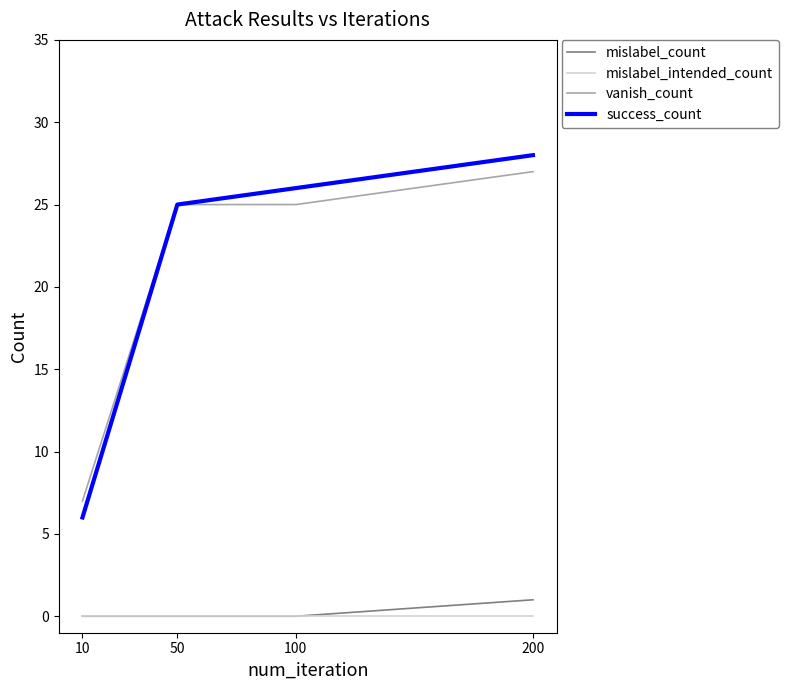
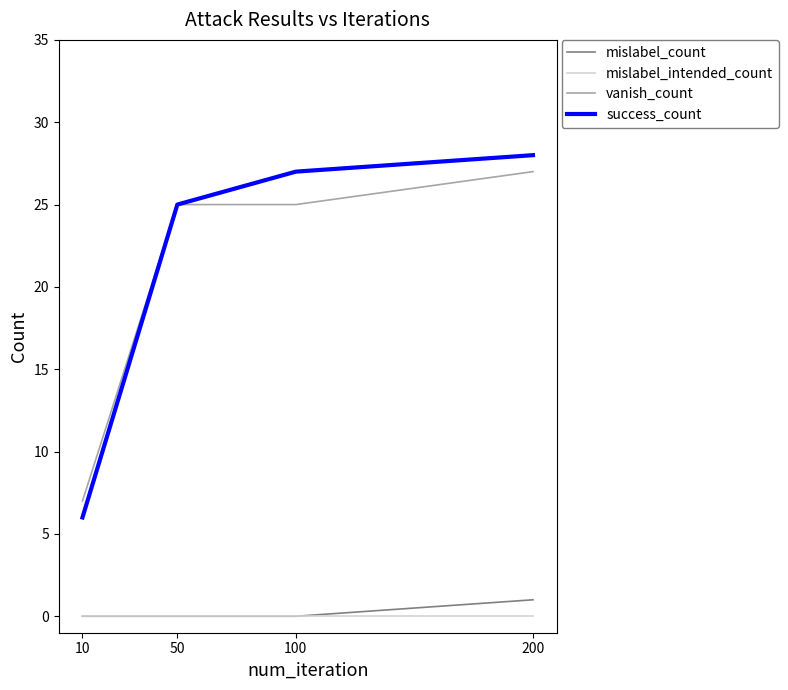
success_count, 100: 26 -> 27
